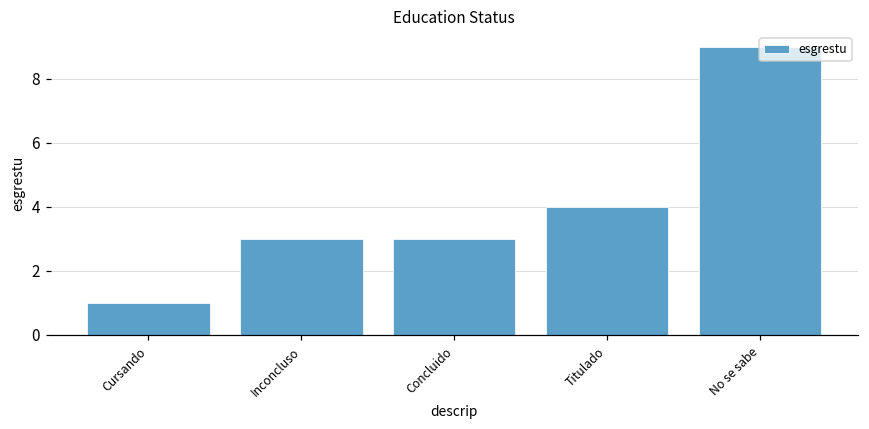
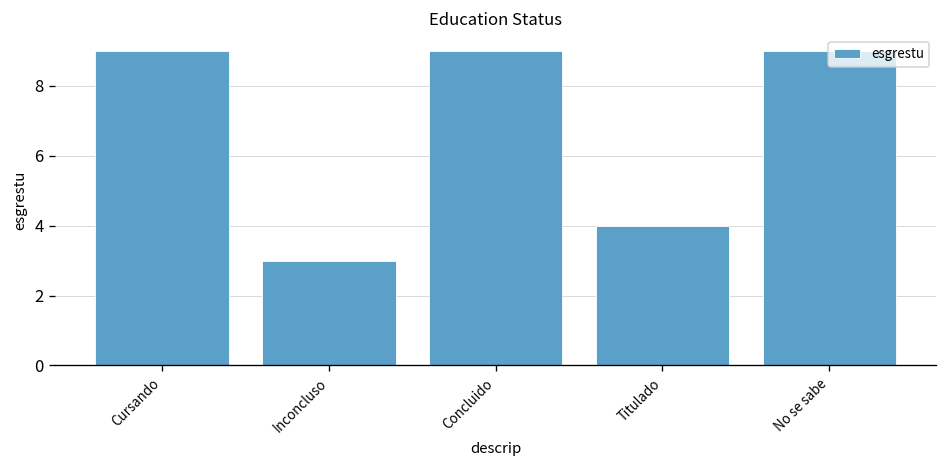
Cursando: 1 -> 9
Concluido: 3 -> 9
